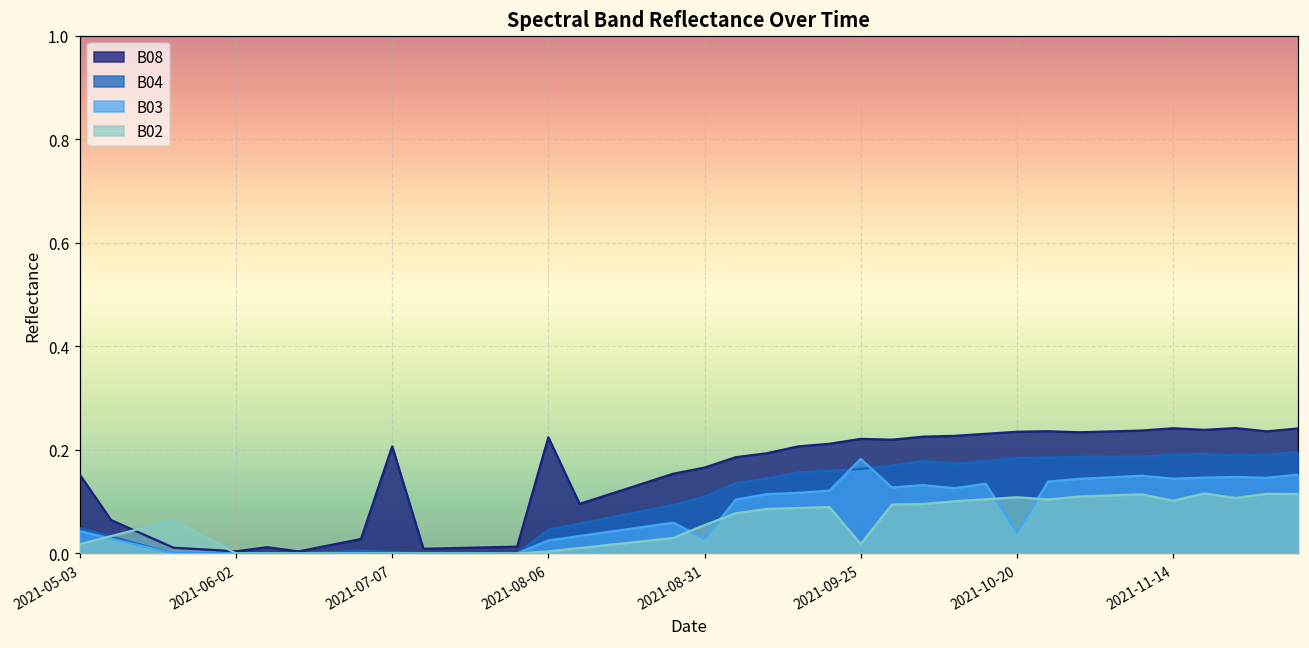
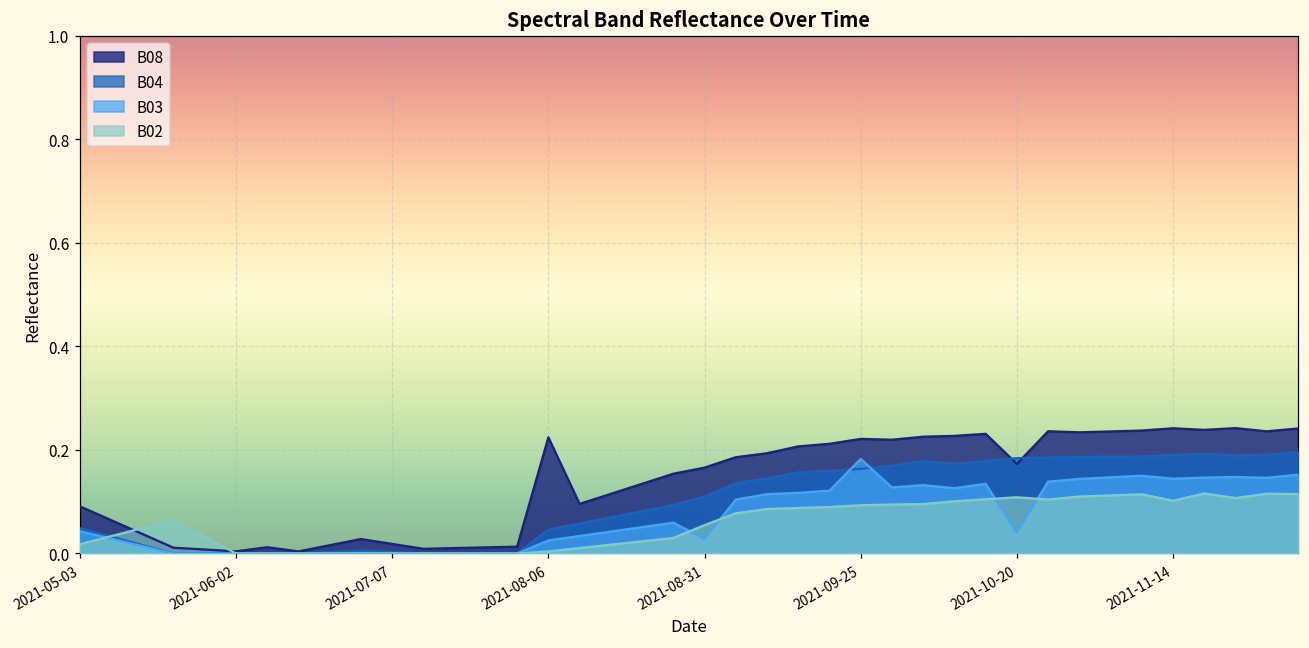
B08, 2021-05-03: 0.15 -> 0.09
B08, 2021-07-07: 0.21 -> 0.02
B02, 2021-09-25: 0.02 -> 0.09
B08, 2021-10-20: 0.24 -> 0.17
